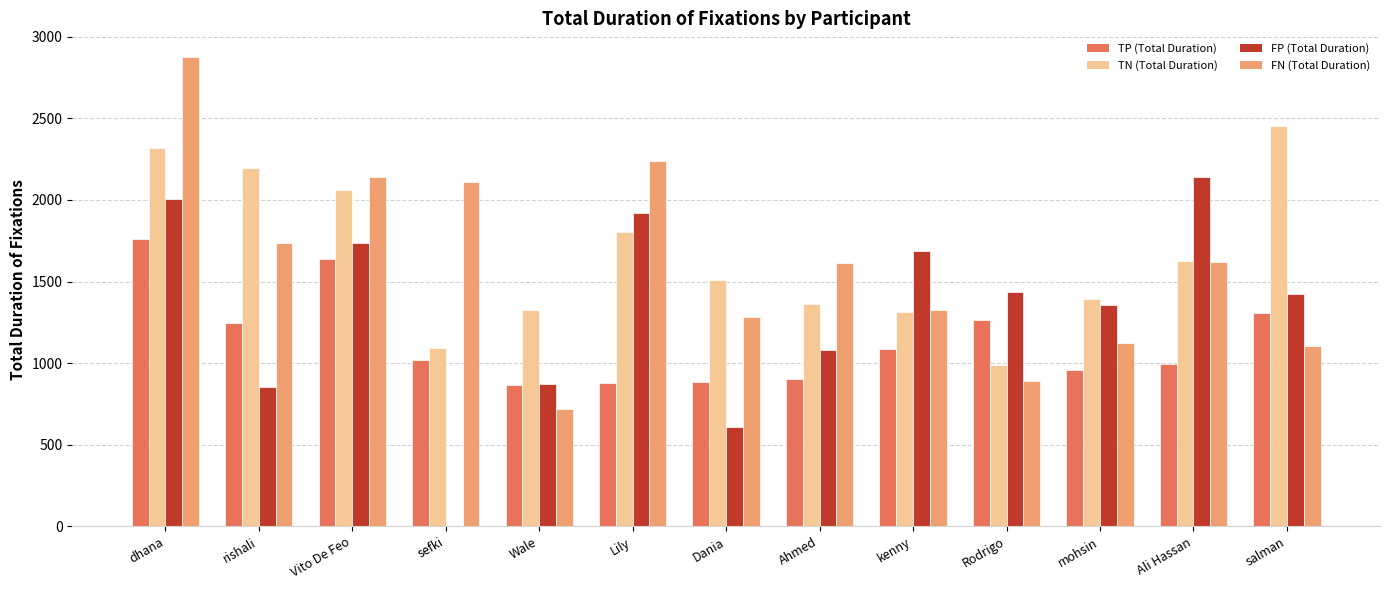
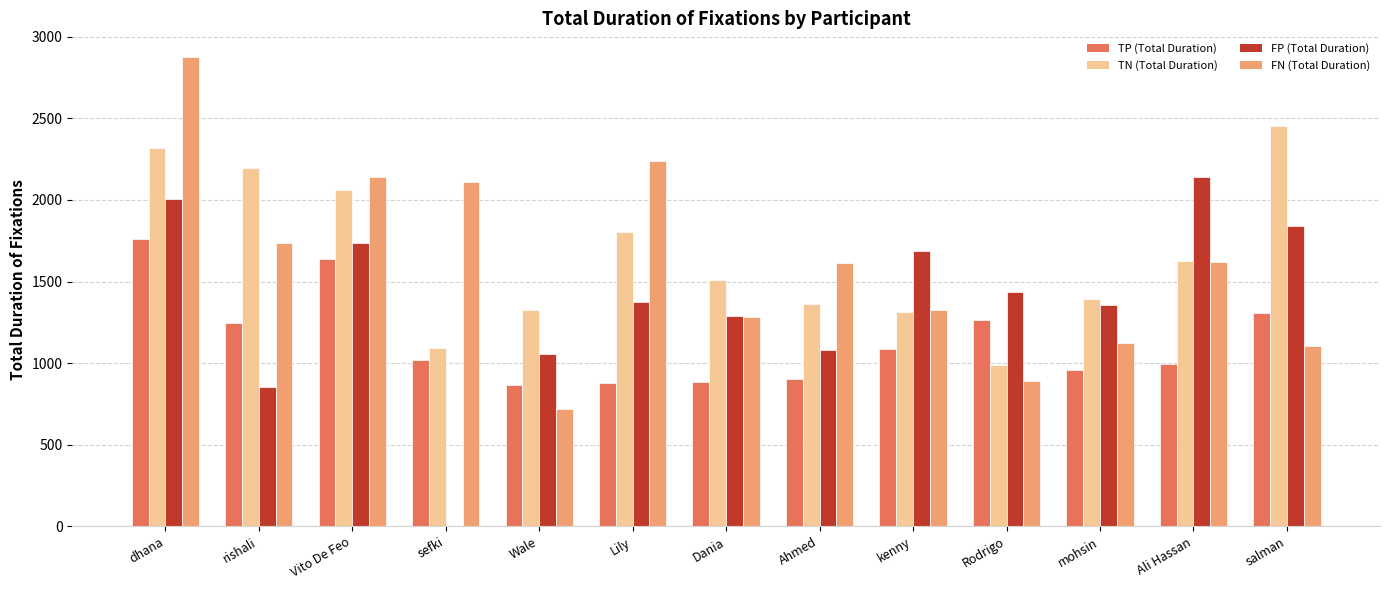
FP (Total Duration), Wale: 870 -> 1060
FP (Total Duration), Lily: 1920 -> 1370
FP (Total Duration), Dania: 610 -> 1290
FP (Total Duration), salman: 1420 -> 1840
